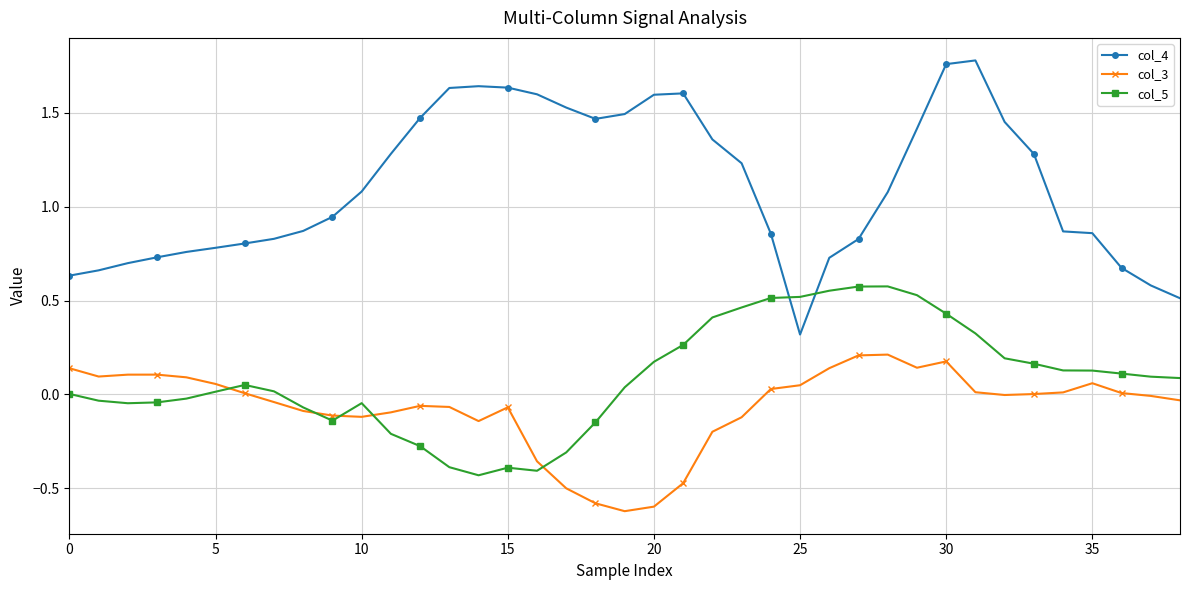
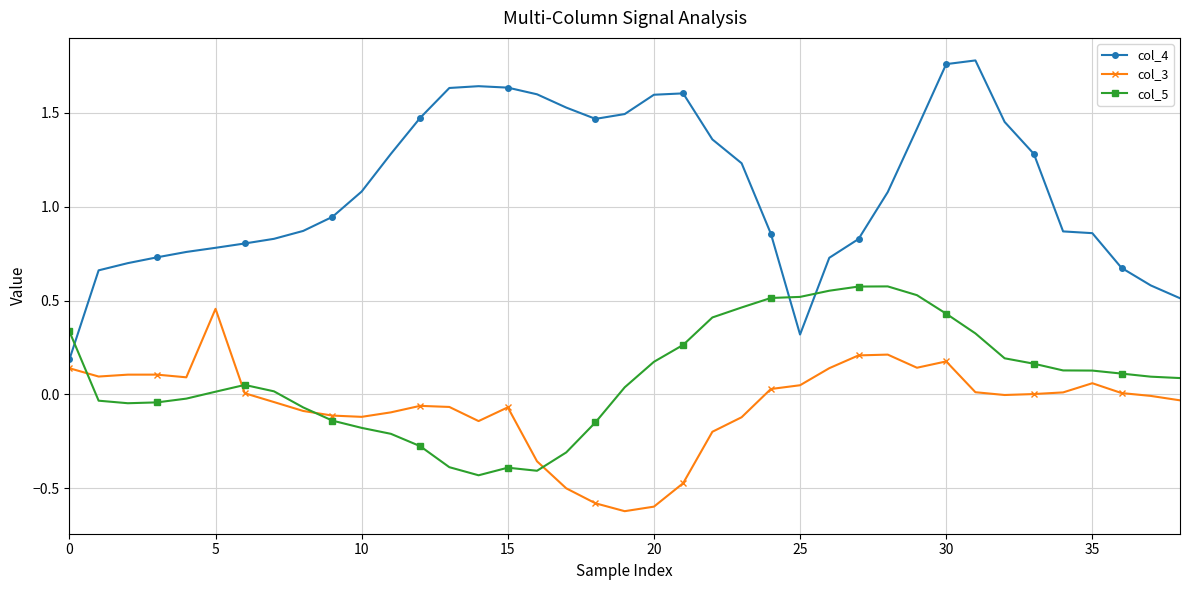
col_4, 0: 0.63 -> 0.19
col_5, 0: 0.00 -> 0.34
col_3, 5: 0.06 -> 0.46
col_5, 10: -0.05 -> -0.18
